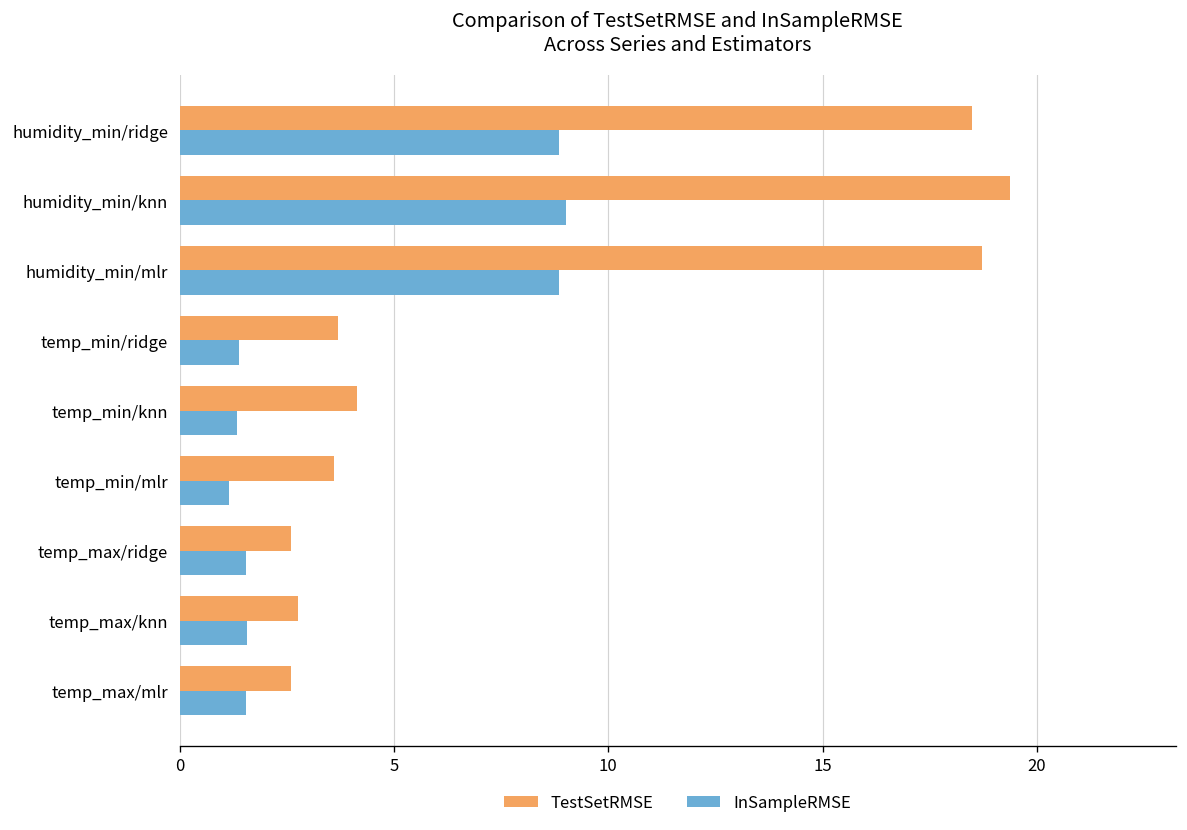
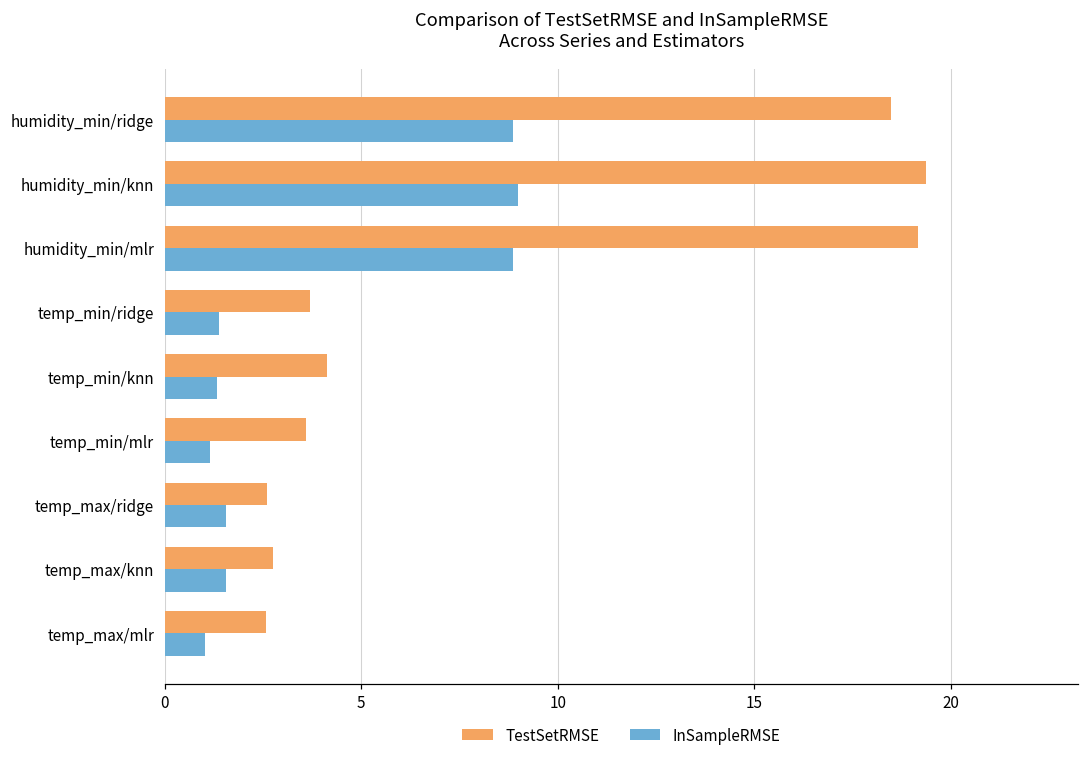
TestSetRMSE, humidity_min/mlr: 18.7 -> 19.2
InSampleRMSE, temp_max/mlr: 1.6 -> 1.0
